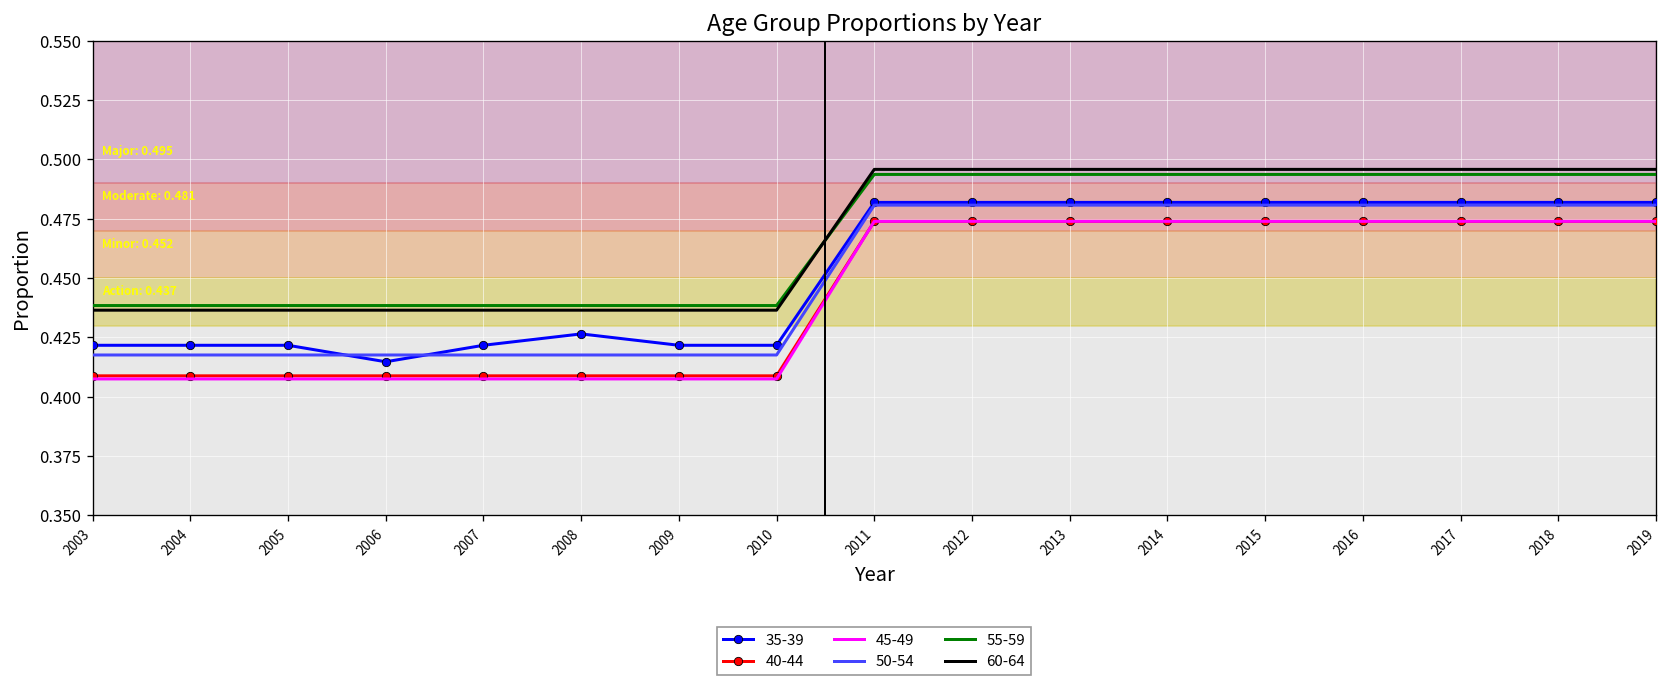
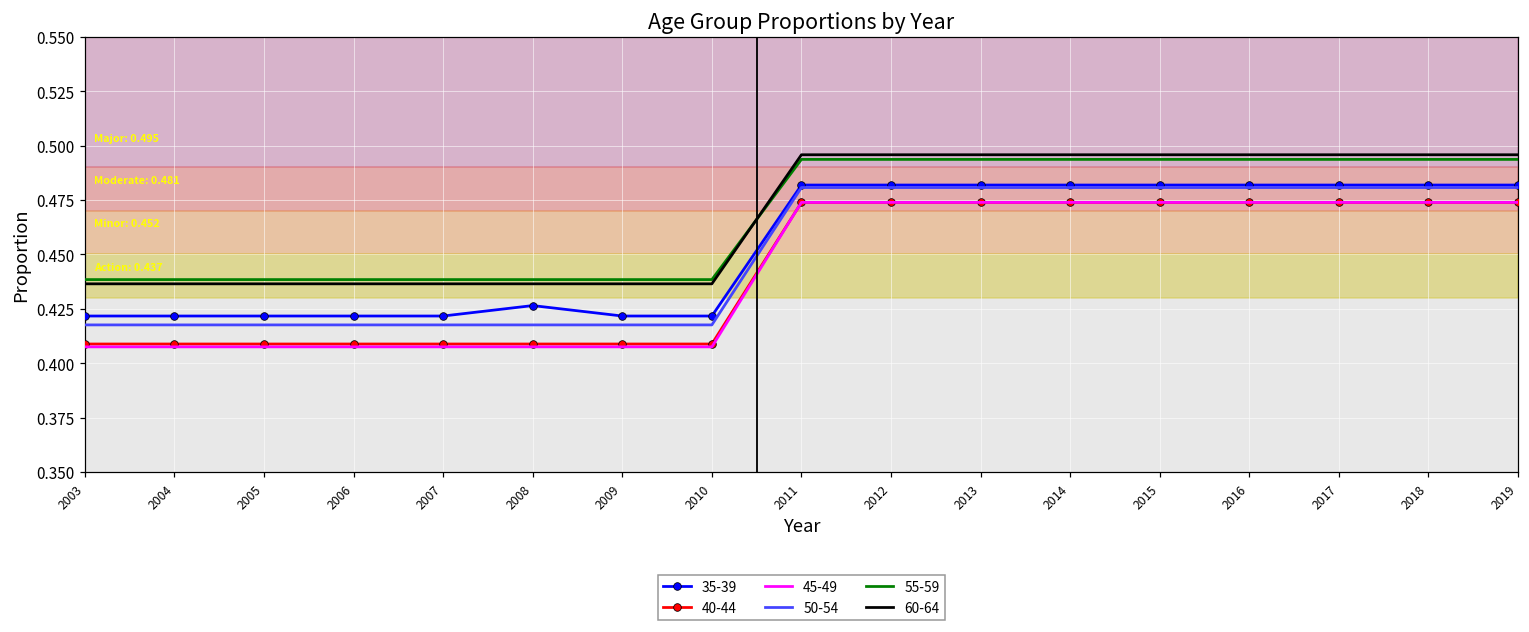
35-39, 2006: 0.415 -> 0.422
